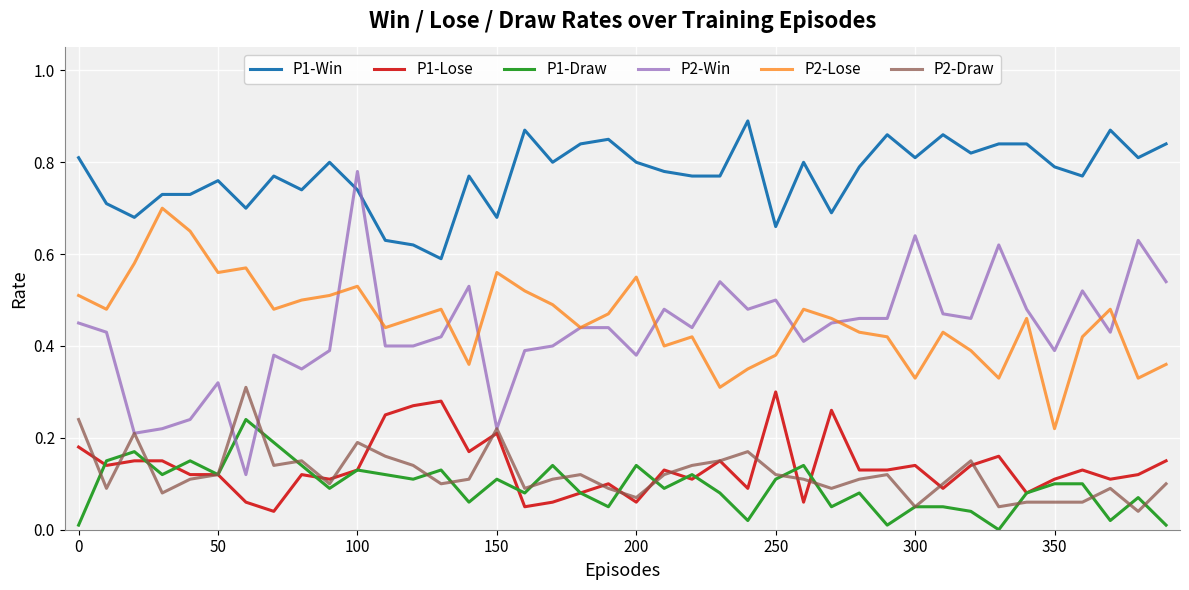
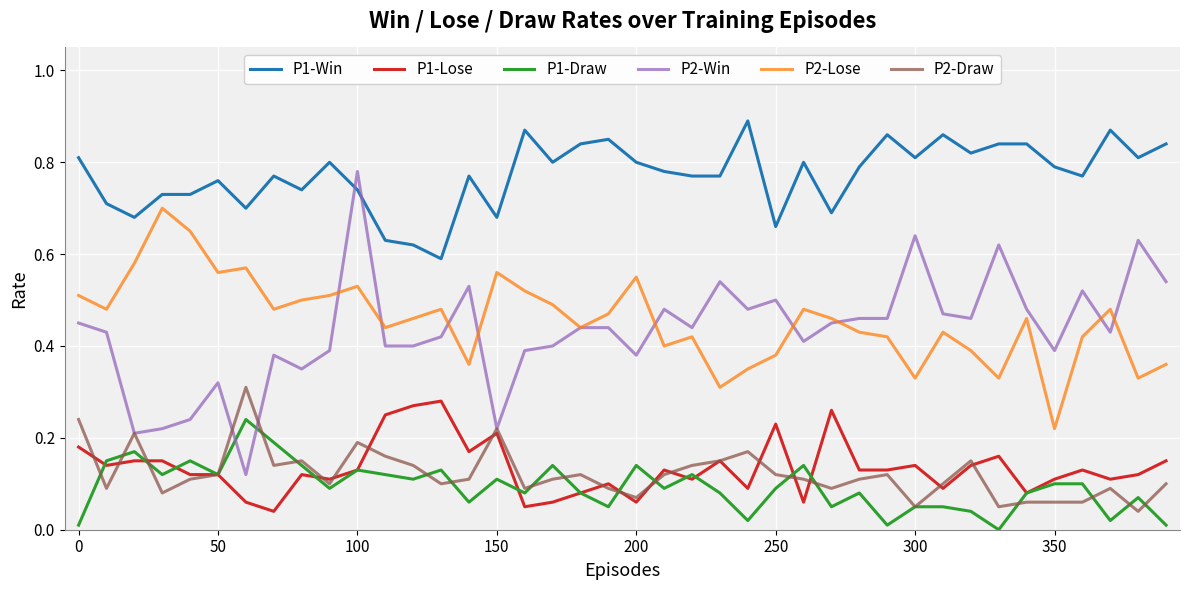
P1-Lose, 250: 0.30 -> 0.23
P1-Draw, 250: 0.11 -> 0.09
